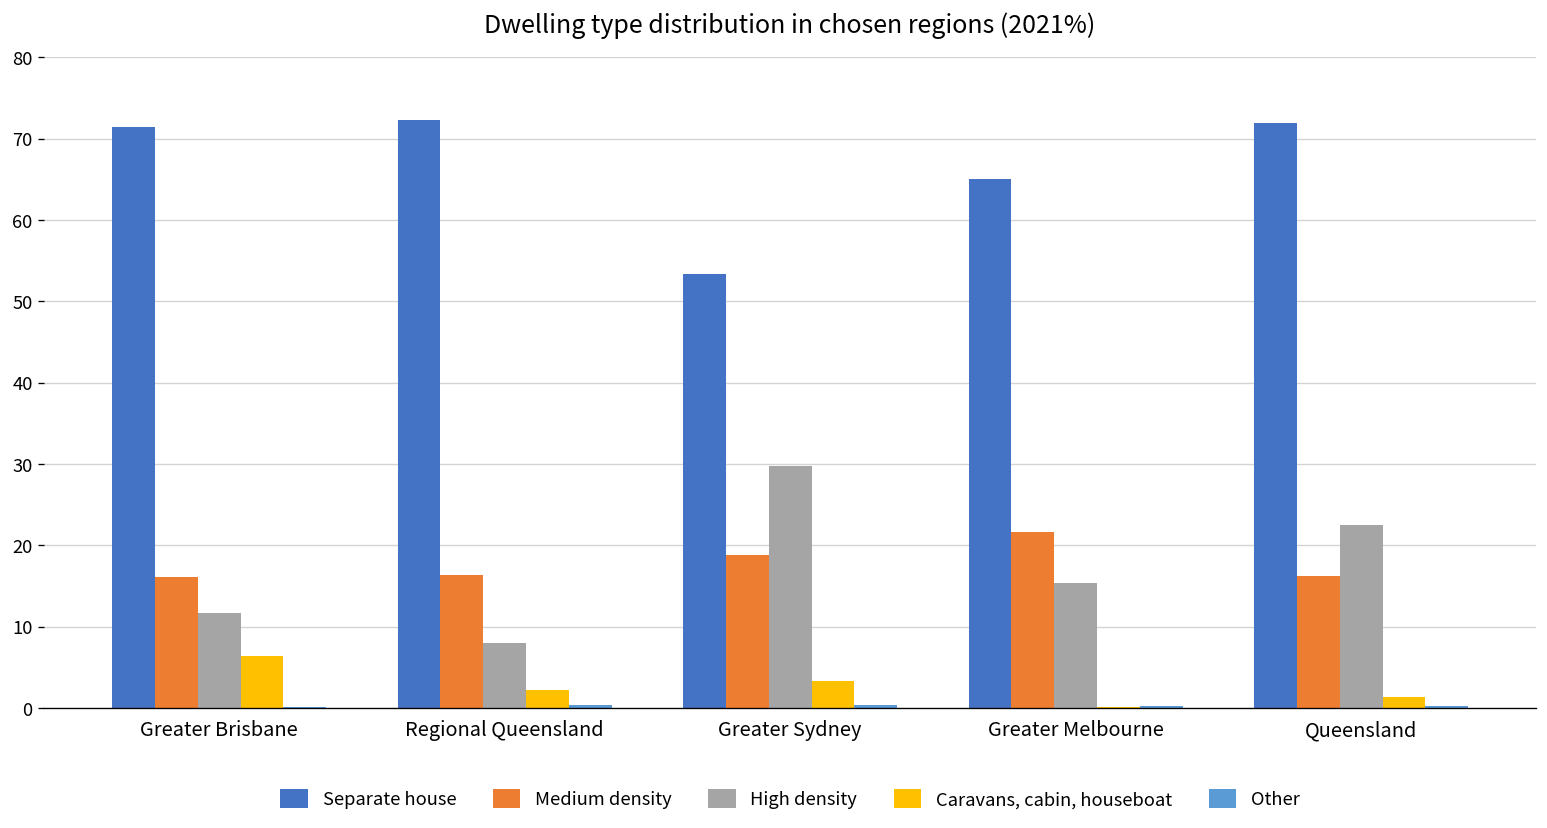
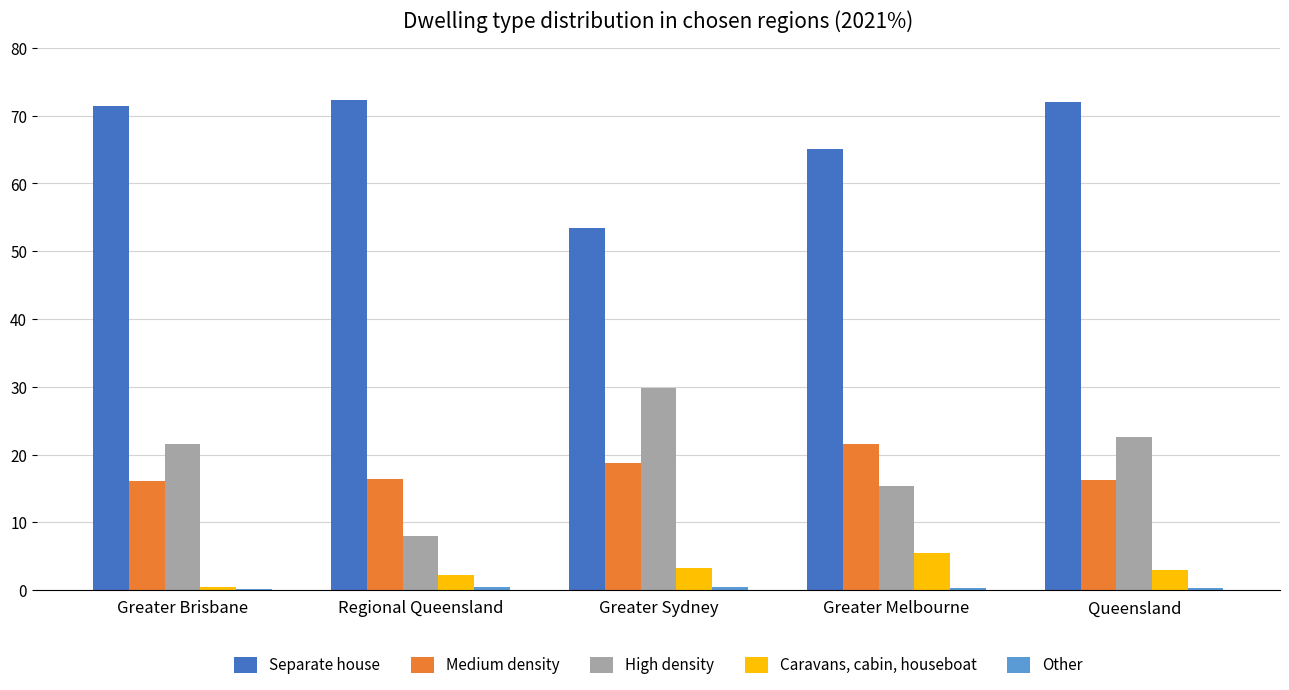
High density, Greater Brisbane: 12 -> 22
Caravans, cabin, houseboat, Greater Brisbane: 6 -> 0
Caravans, cabin, houseboat, Greater Melbourne: 0 -> 5
Caravans, cabin, houseboat, Queensland: 1 -> 3
